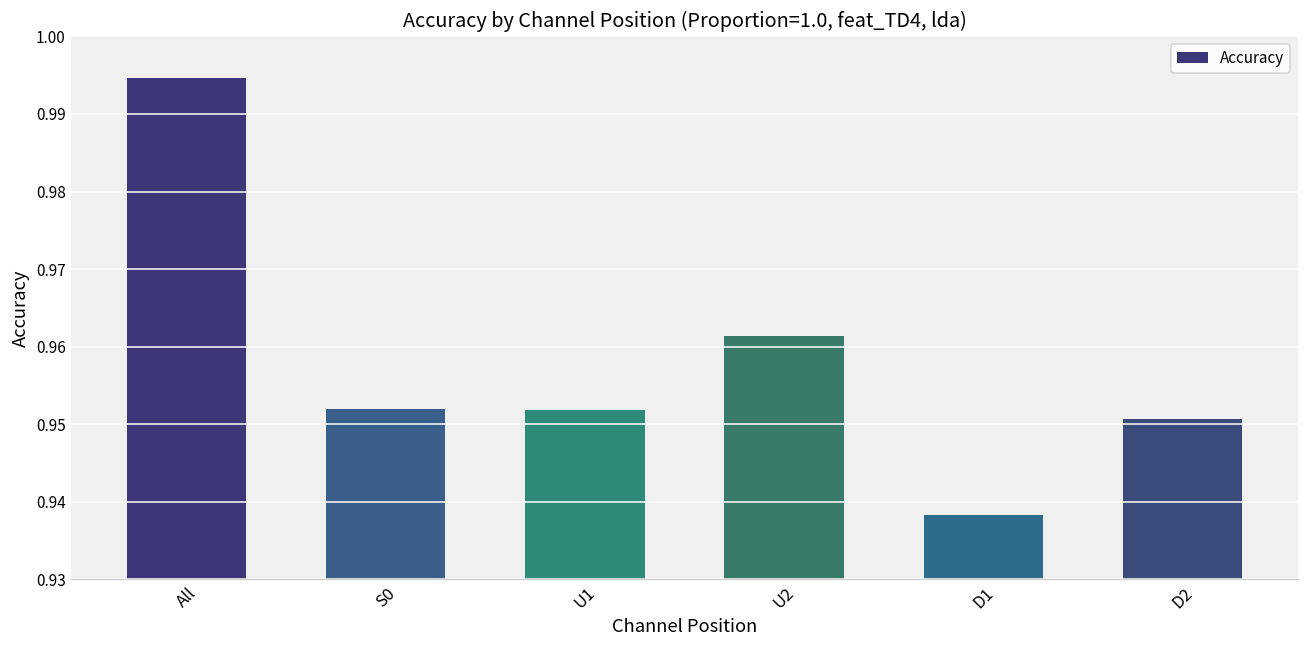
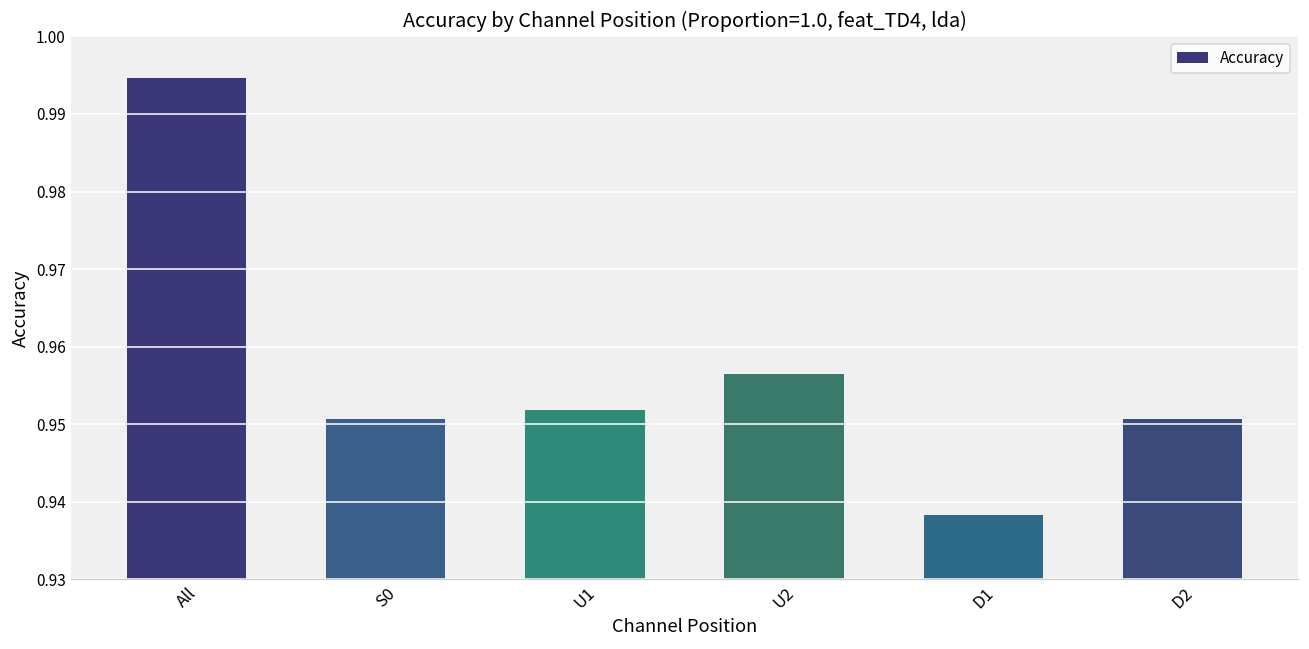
S0: 0.952 -> 0.951
U2: 0.961 -> 0.956
